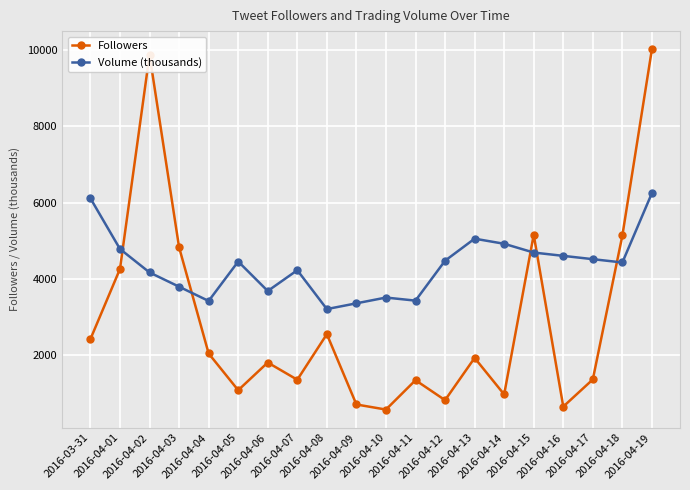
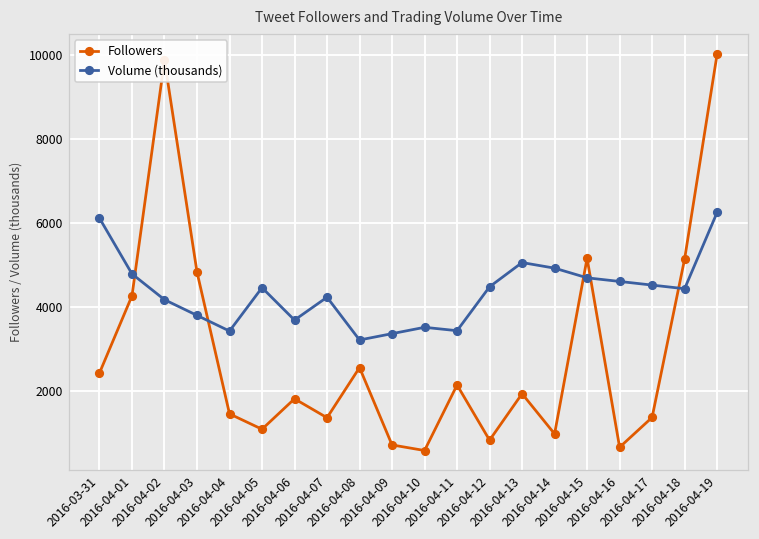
Followers, 2016-04-04: 2000 -> 1500
Followers, 2016-04-11: 1400 -> 2100
